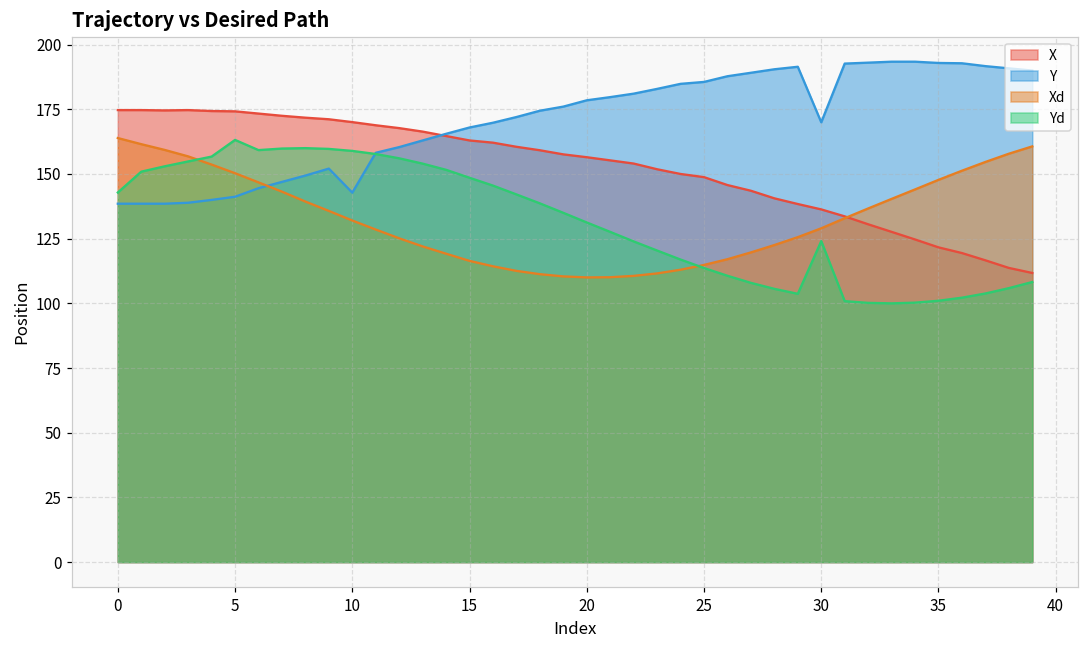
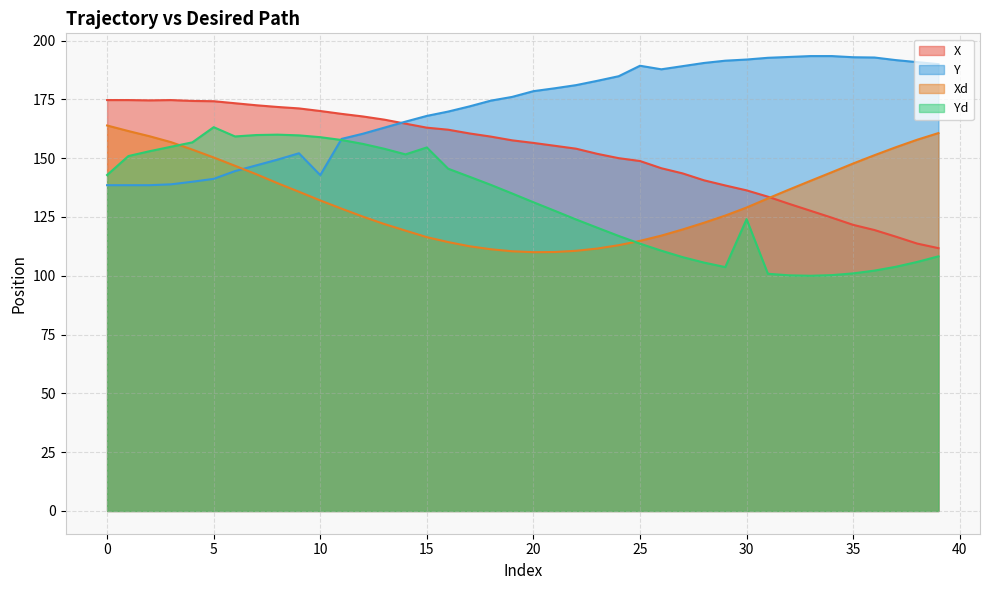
Yd, 15: 149 -> 155
Y, 25: 186 -> 189
Y, 30: 170 -> 192
